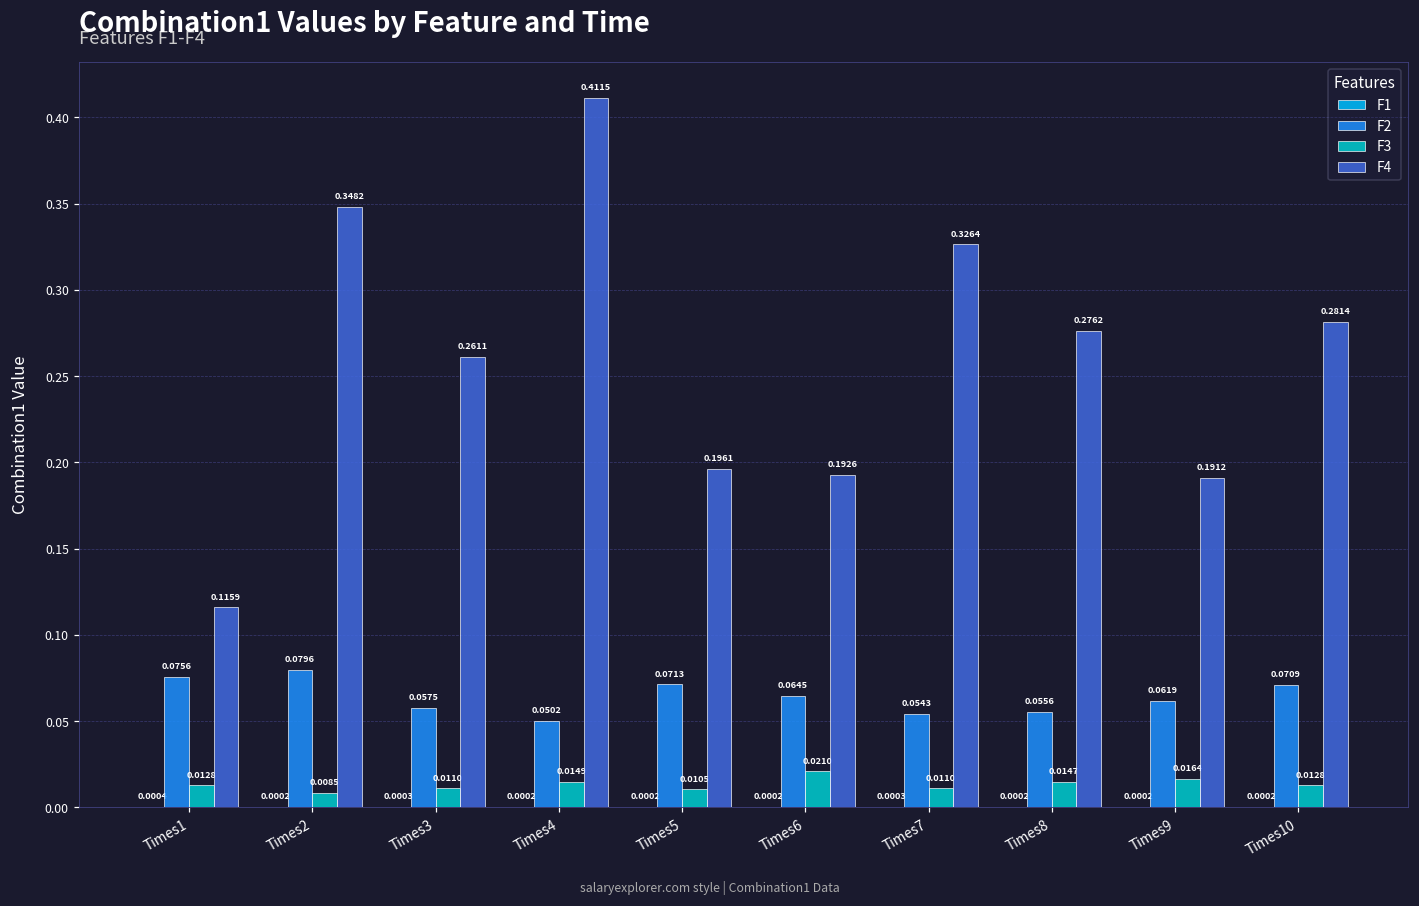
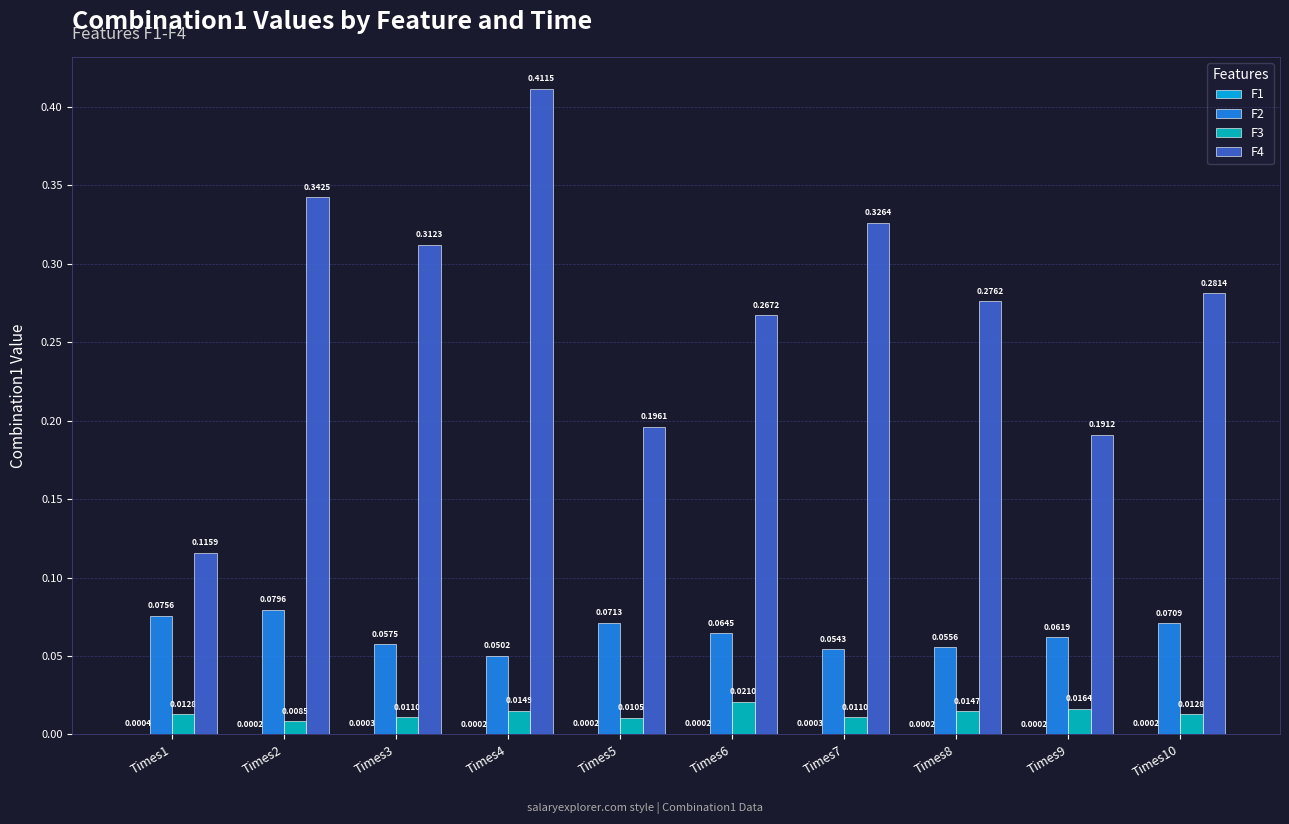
F4, Times2: 0.3482 -> 0.3425
F4, Times3: 0.2611 -> 0.3123
F4, Times6: 0.1926 -> 0.2672
